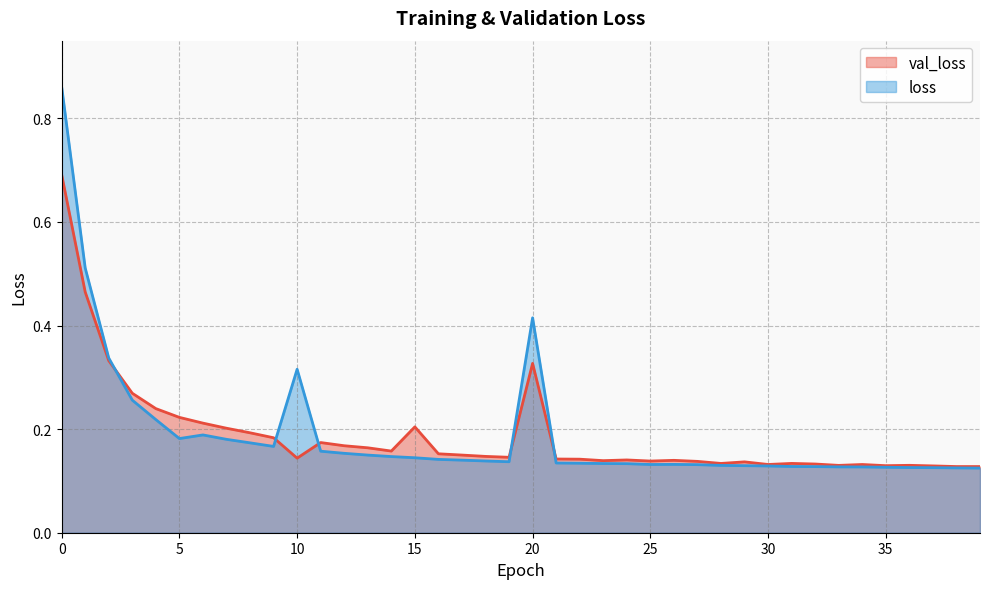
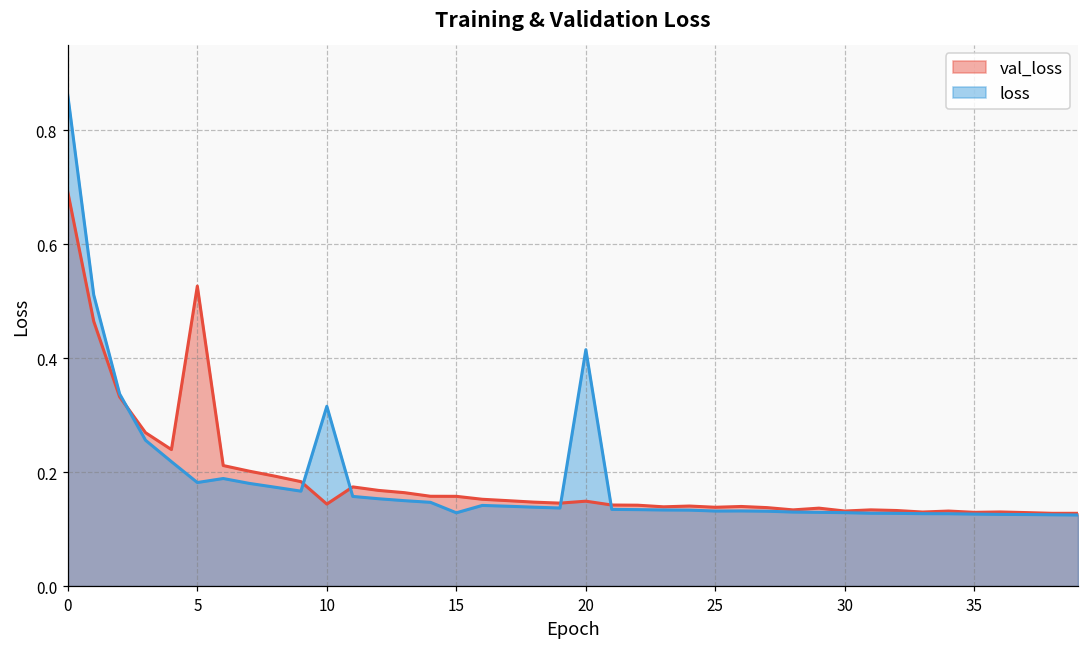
val_loss, 5: 0.22 -> 0.53
val_loss, 15: 0.20 -> 0.16
loss, 15: 0.14 -> 0.13
val_loss, 20: 0.33 -> 0.15
